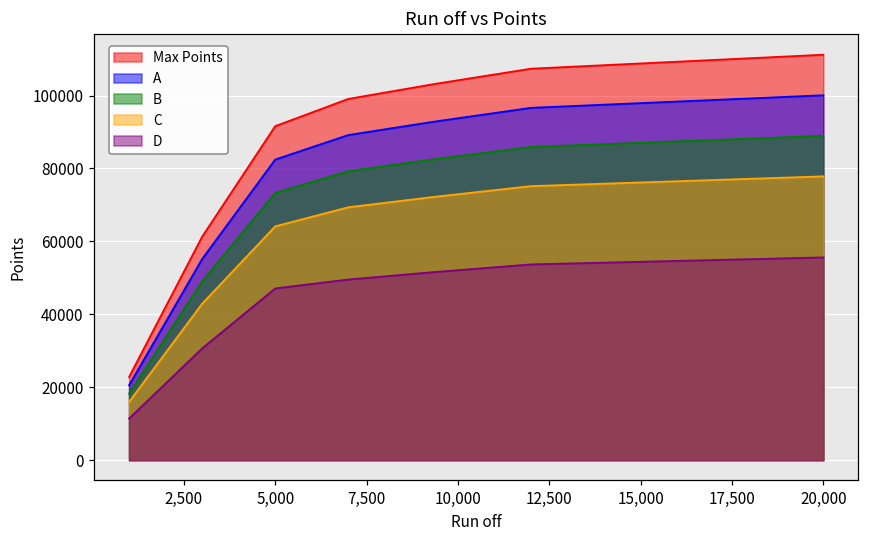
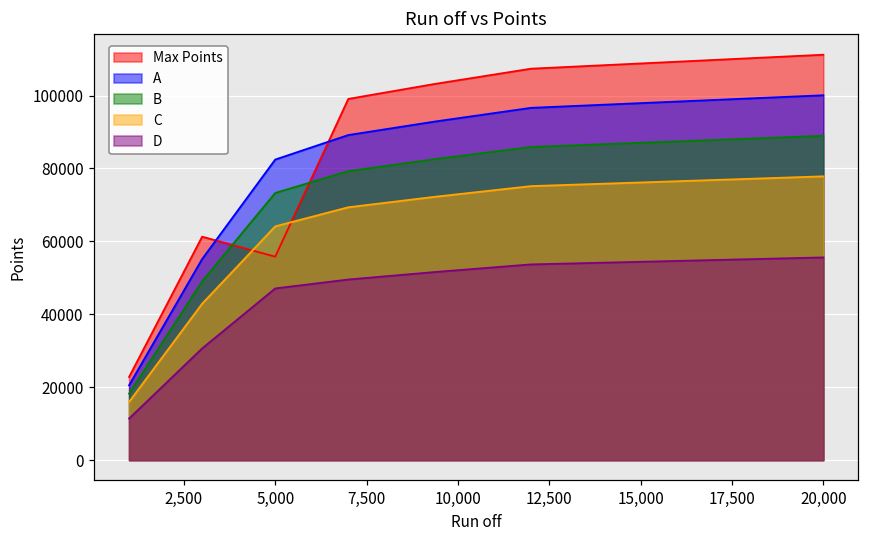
Max Points, 5,000: 92000 -> 56000
